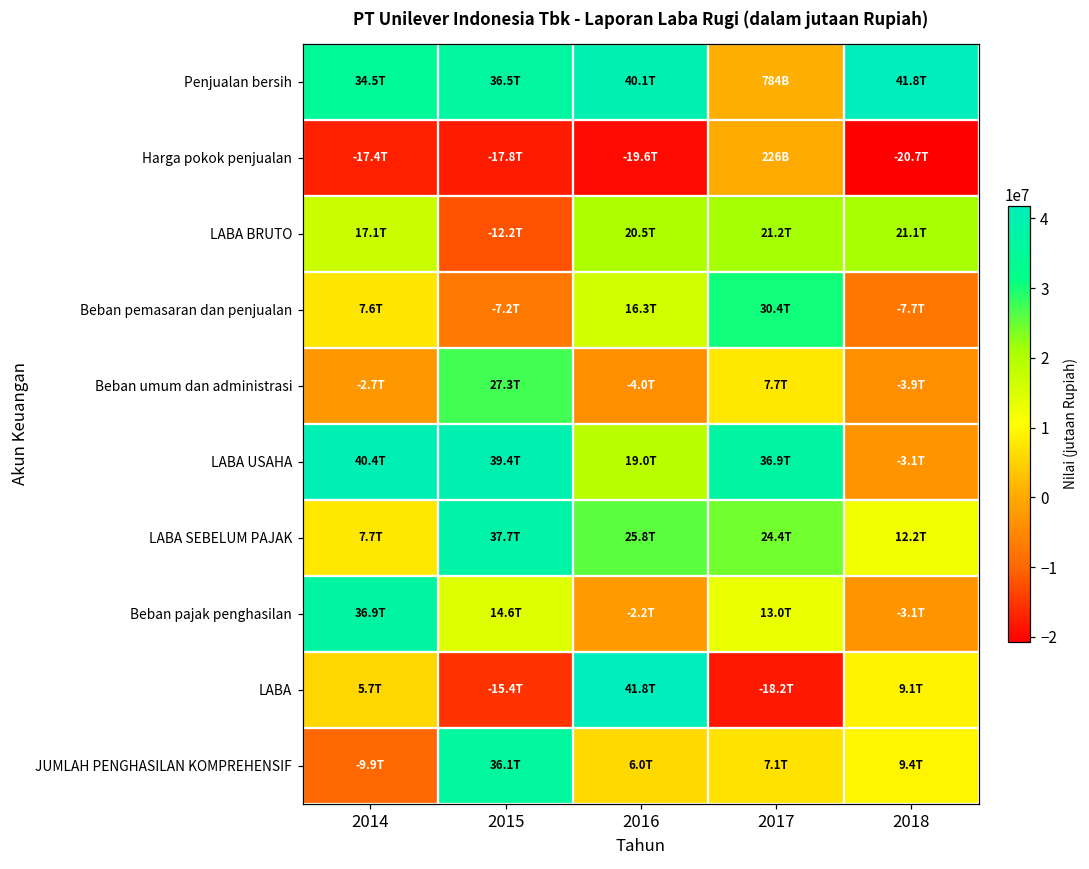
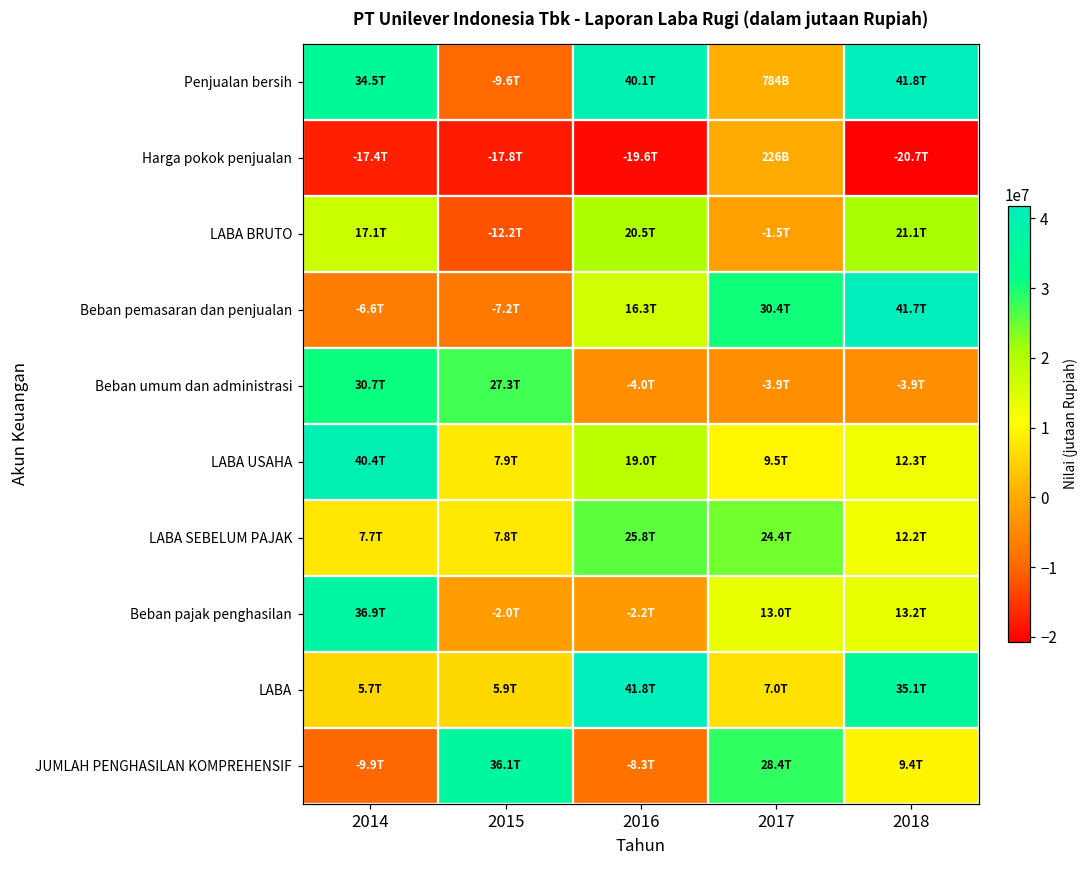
Penjualan bersih, 2015: 36.5T -> -9.6T
LABA BRUTO, 2017: 21.2T -> -1.5T
Beban pemasaran dan penjualan, 2014: 7.6T -> -6.6T
Beban pemasaran dan penjualan, 2018: -7.7T -> 41.7T
Beban umum dan administrasi, 2014: -2.7T -> 30.7T
Beban umum dan administrasi, 2017: 7.7T -> -3.9T
LABA USAHA, 2015: 39.4T -> 7.9T
LABA USAHA, 2017: 36.9T -> 9.5T
LABA USAHA, 2018: -3.1T -> 12.3T
LABA SEBELUM PAJAK, 2015: 37.7T -> 7.8T
Beban pajak penghasilan, 2015: 14.6T -> -2.0T
Beban pajak penghasilan, 2018: -3.1T -> 13.2T
LABA, 2015: -15.4T -> 5.9T
LABA, 2017: -18.2T -> 7.0T
LABA, 2018: 9.1T -> 35.1T
JUMLAH PENGHASILAN KOMPREHENSIF, 2016: 6.0T -> -8.3T
JUMLAH PENGHASILAN KOMPREHENSIF, 2017: 7.1T -> 28.4T
